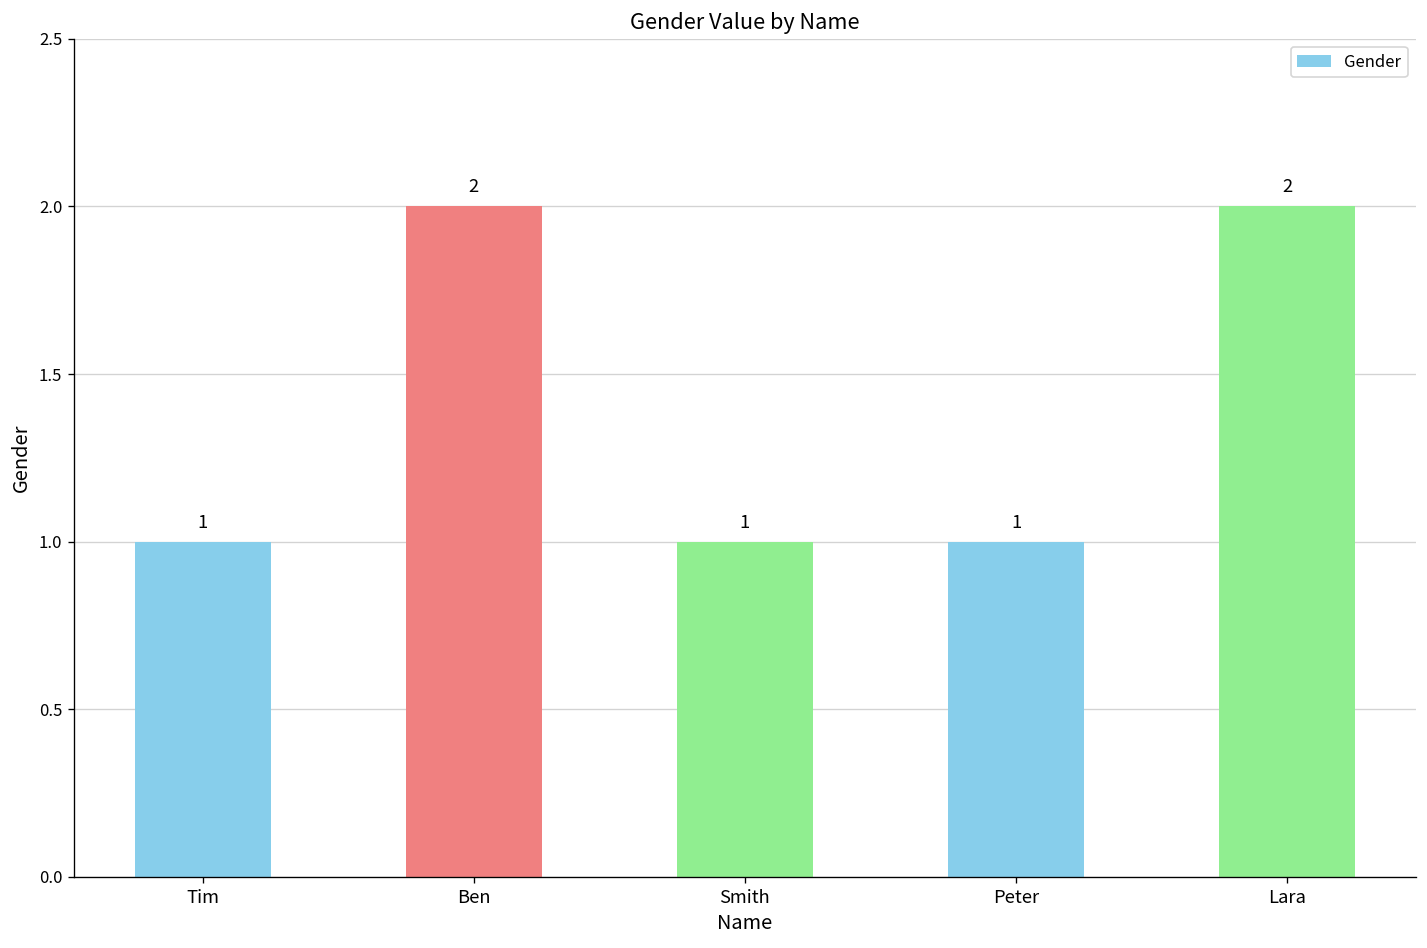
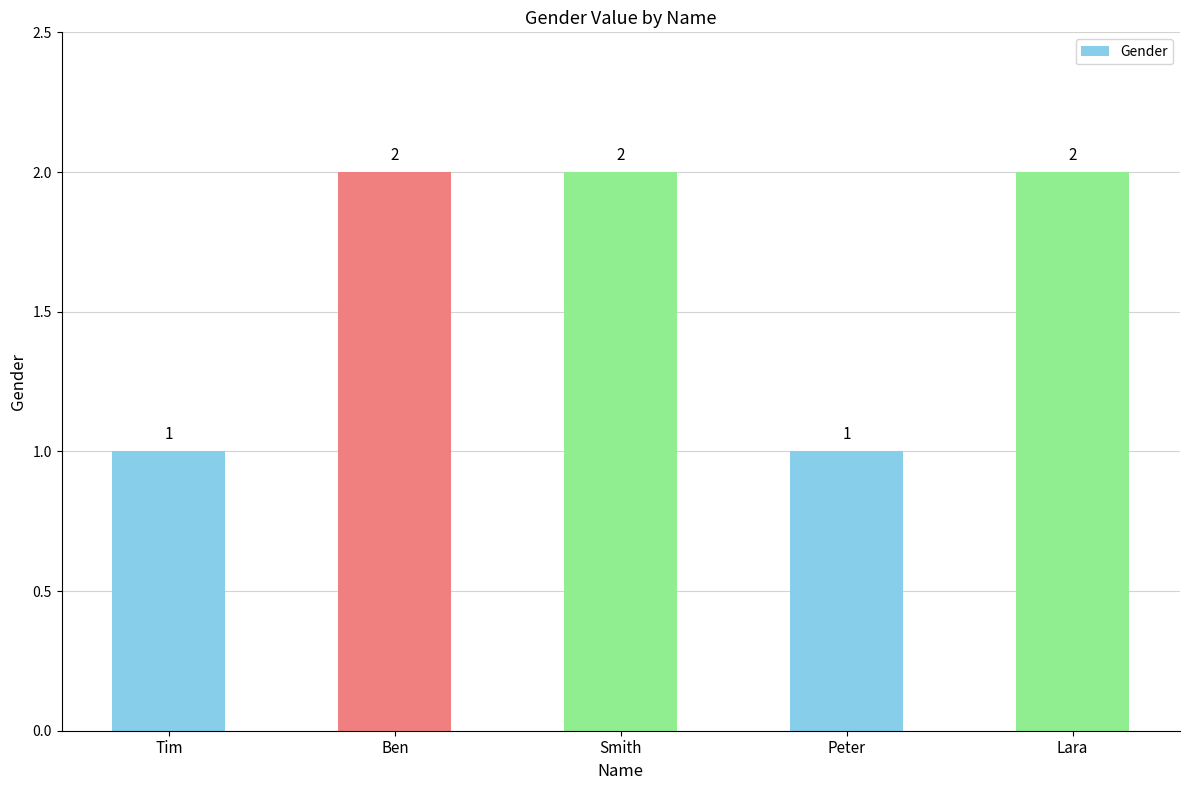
Smith: 1 -> 2
